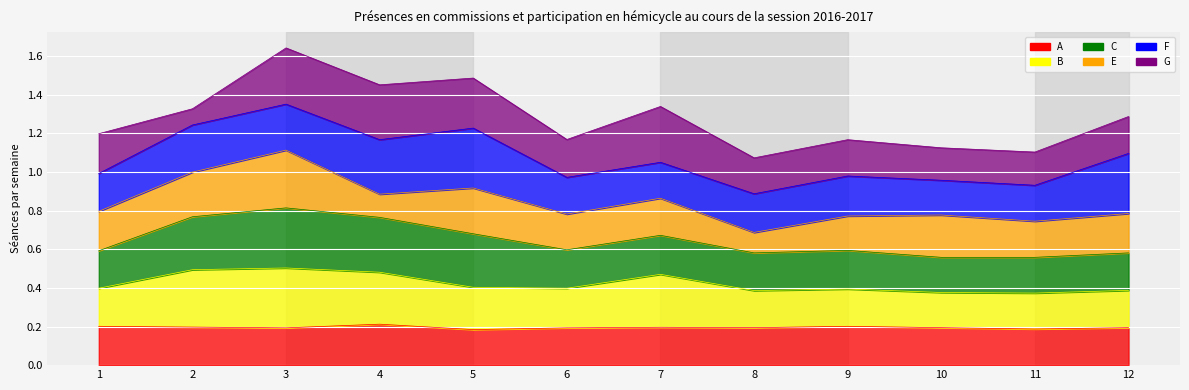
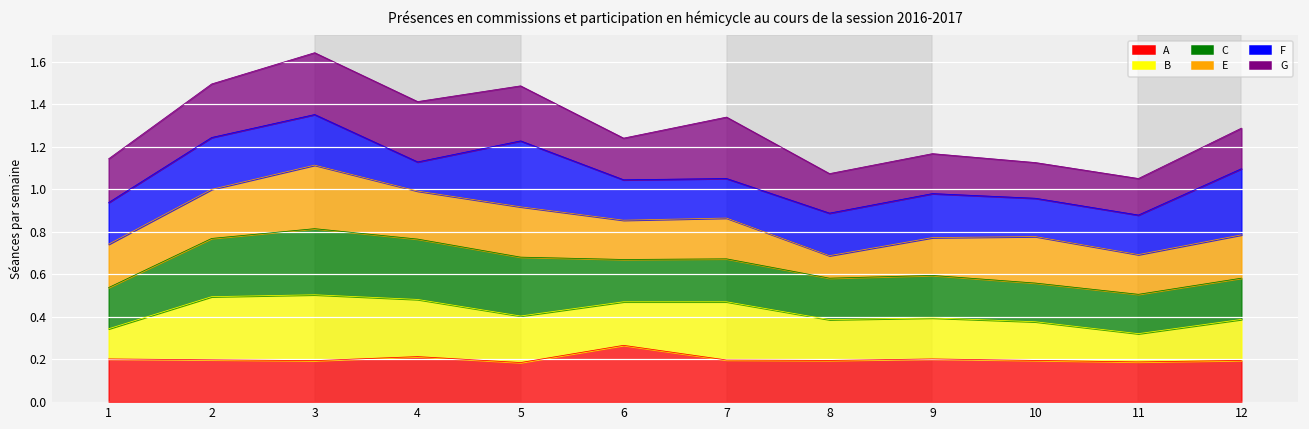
B, 1: 0.20 -> 0.14
G, 2: 0.08 -> 0.25
E, 4: 0.12 -> 0.23
F, 4: 0.28 -> 0.14
A, 6: 0.19 -> 0.27
B, 11: 0.19 -> 0.13
